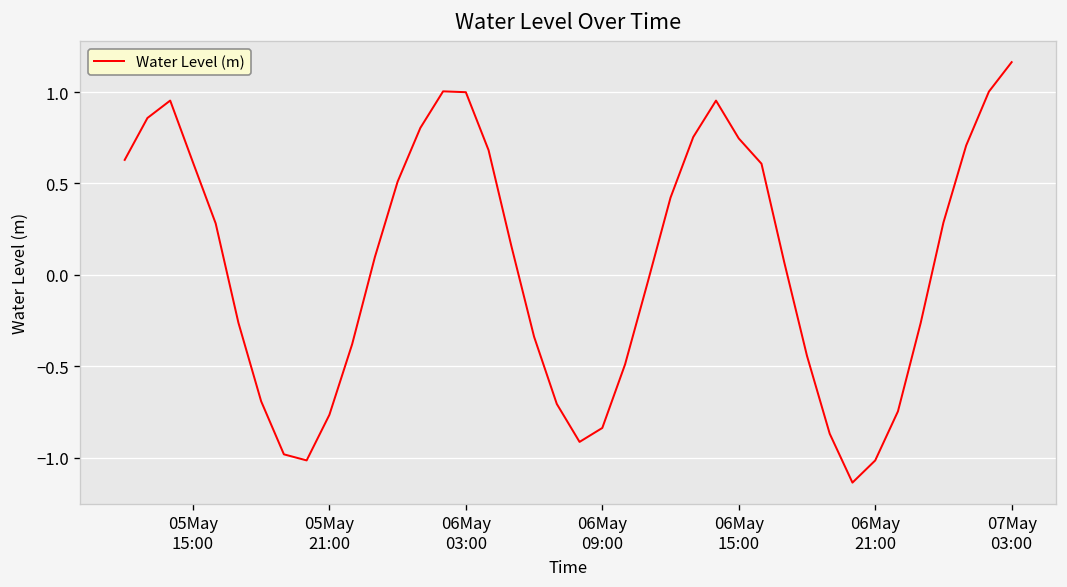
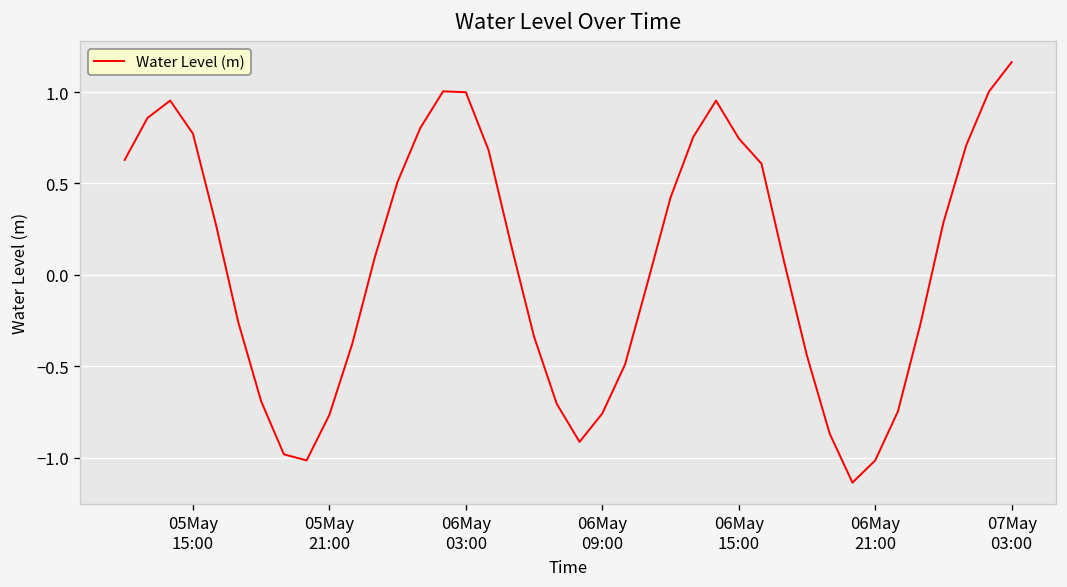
05May 15:00: 0.62 -> 0.77
06May 09:00: -0.84 -> -0.76
